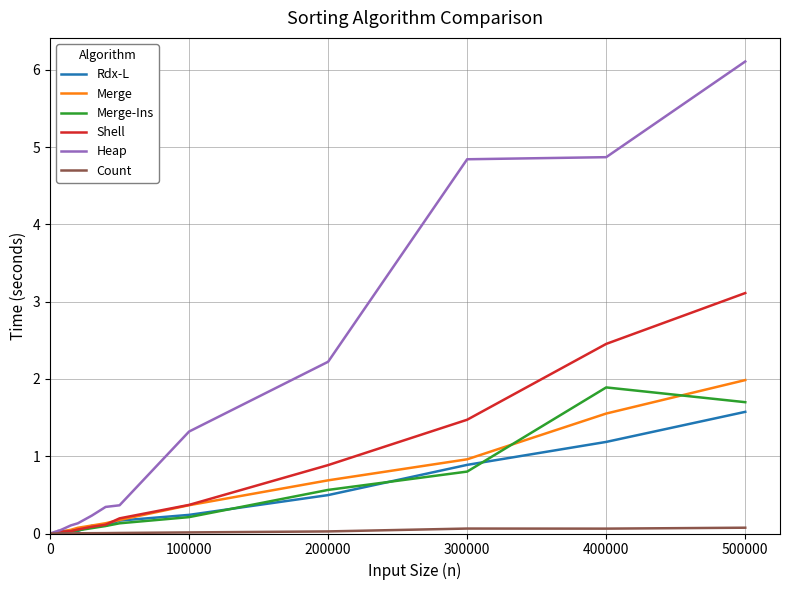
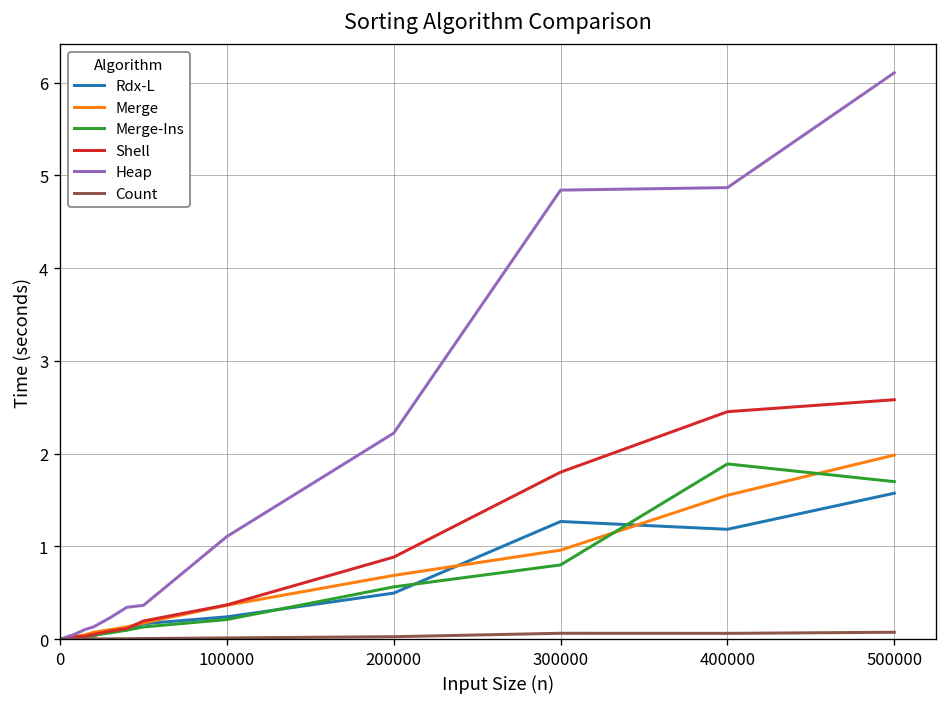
Heap, 100000: 1.3 -> 1.1
Rdx-L, 300000: 0.9 -> 1.3
Shell, 300000: 1.5 -> 1.8
Shell, 500000: 3.1 -> 2.6
